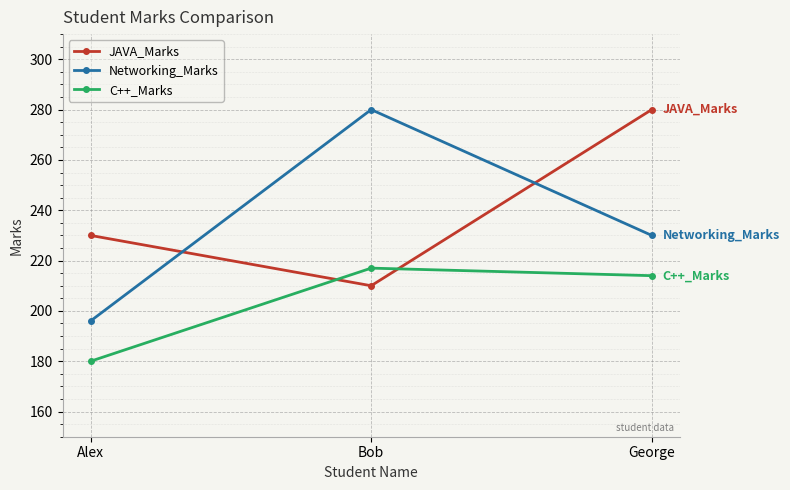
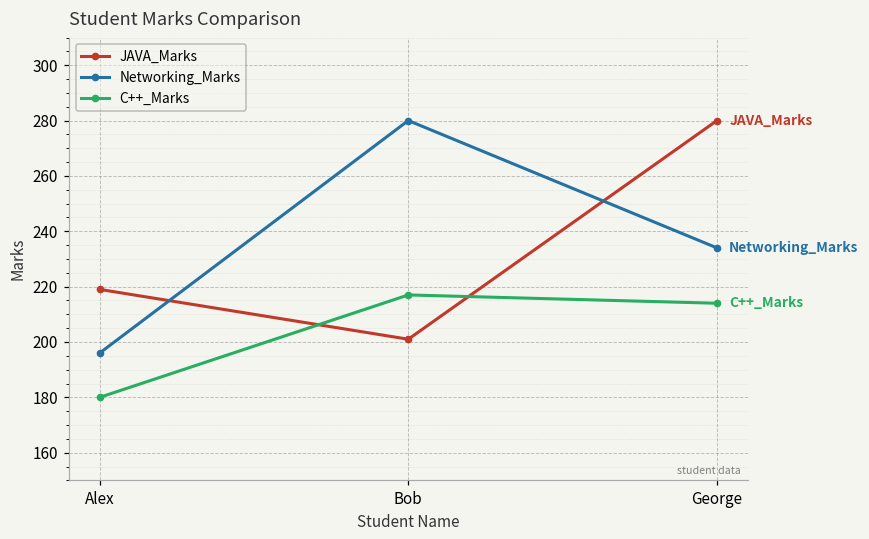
JAVA_Marks, Alex: 230 -> 219
JAVA_Marks, Bob: 210 -> 201
Networking_Marks, George: 230 -> 234
